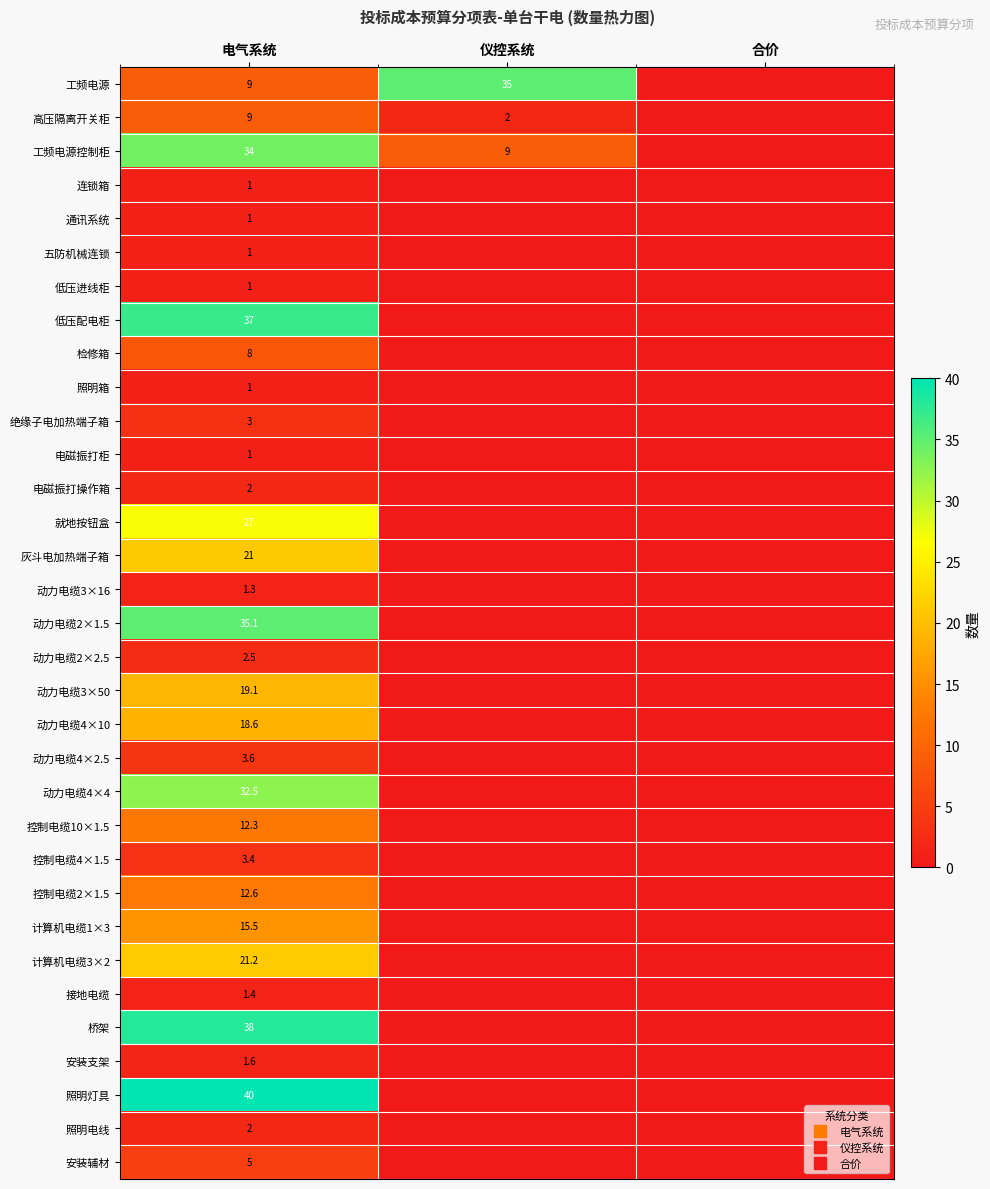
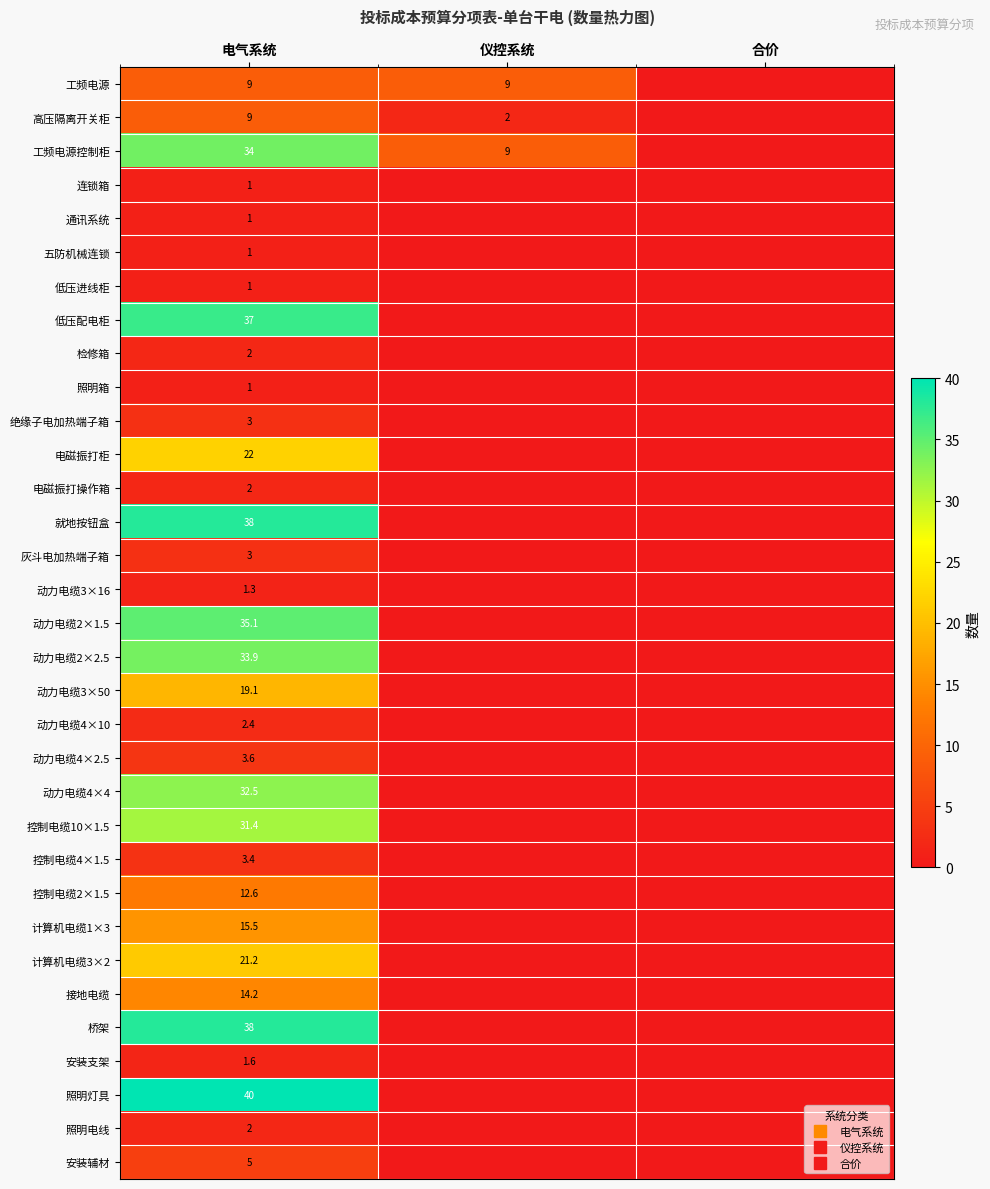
工频电源, 仪控系统: 35 -> 9
检修箱, 电气系统: 8 -> 2
电磁振打柜, 电气系统: 1 -> 22
就地按钮盒, 电气系统: 27 -> 38
灰斗电加热端子箱, 电气系统: 21 -> 3
动力电缆2×2.5, 电气系统: 2.5 -> 33.9
动力电缆4×10, 电气系统: 18.6 -> 2.4
控制电缆10×1.5, 电气系统: 12.3 -> 31.4
接地电缆, 电气系统: 1.4 -> 14.2
